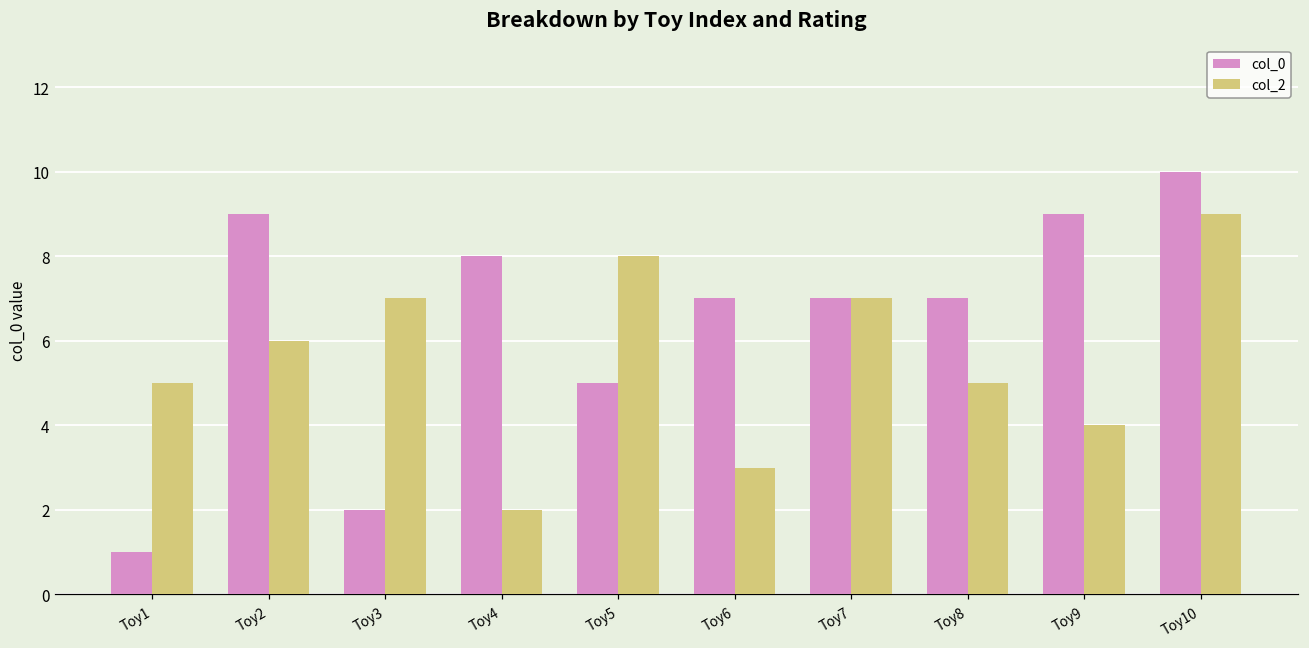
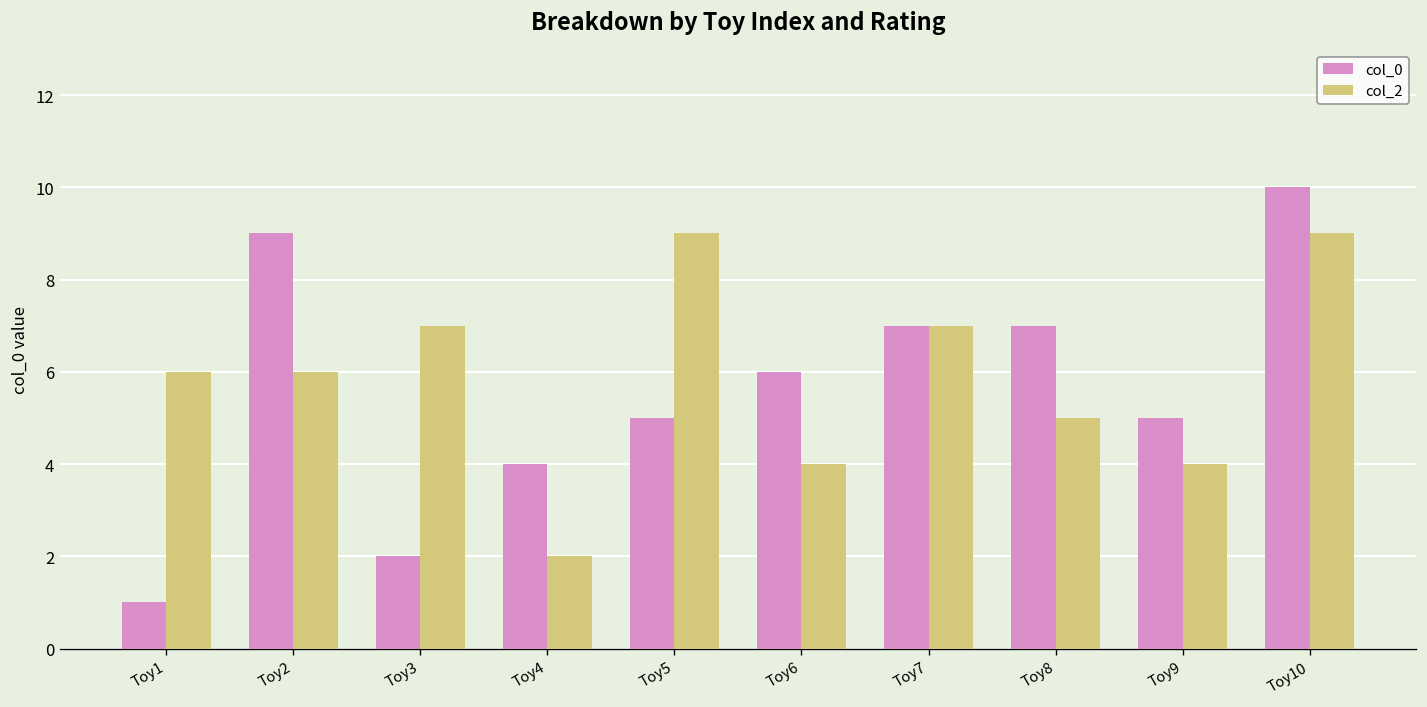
col_2, Toy1: 5 -> 6
col_0, Toy4: 8 -> 4
col_2, Toy5: 8 -> 9
col_0, Toy6: 7 -> 6
col_2, Toy6: 3 -> 4
col_0, Toy9: 9 -> 5
